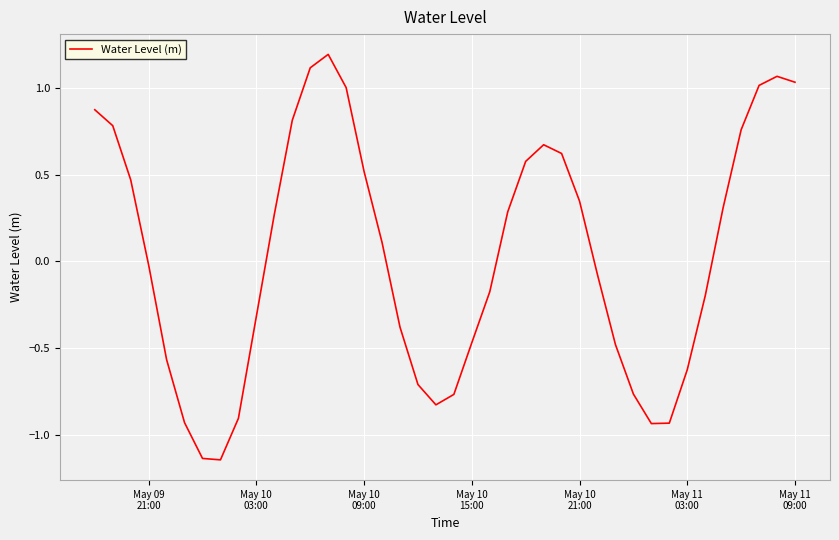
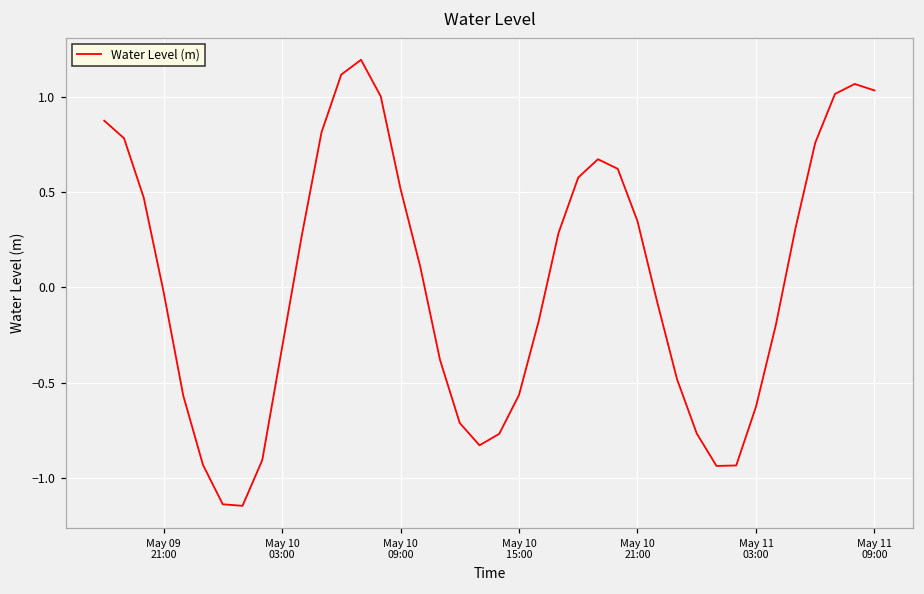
May 10 15:00: -0.47 -> -0.56
